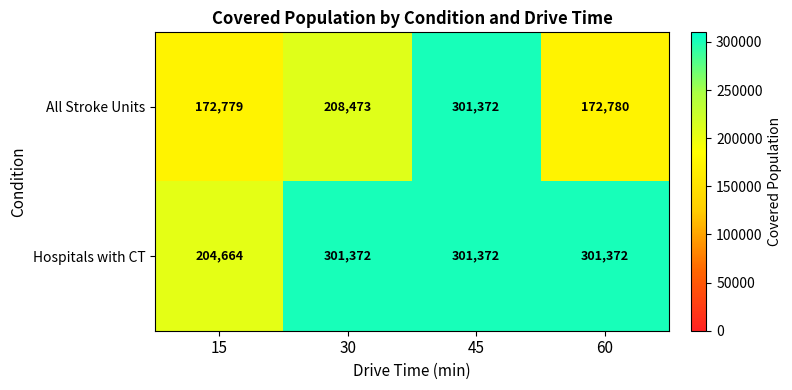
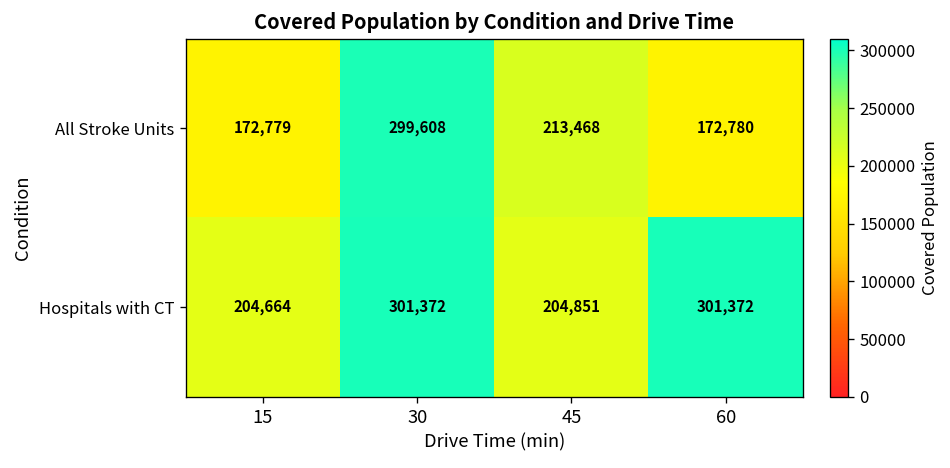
All Stroke Units, 30: 208,473 -> 299,608
All Stroke Units, 45: 301,372 -> 213,468
Hospitals with CT, 45: 301,372 -> 204,851
